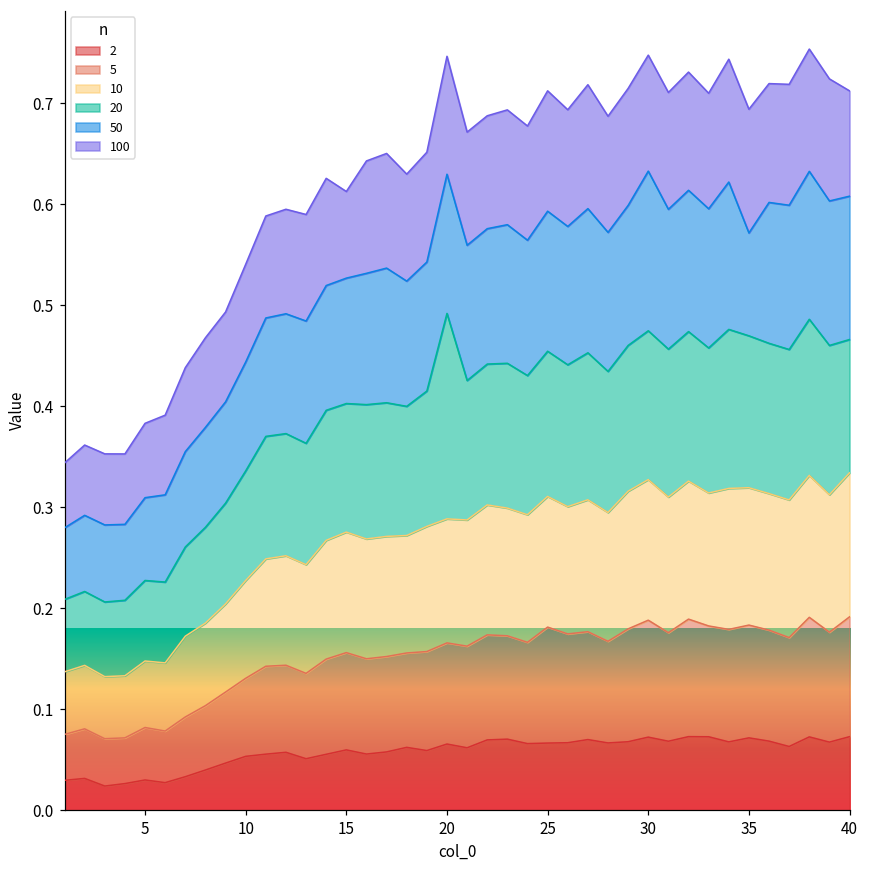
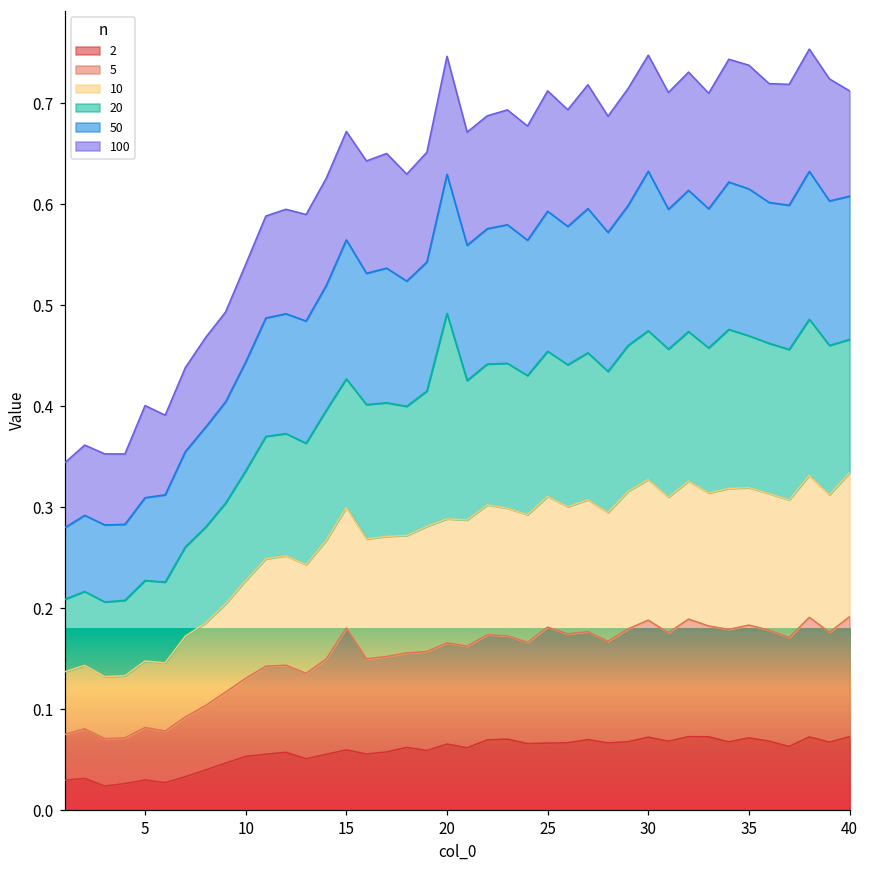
100, 5: 0.07 -> 0.09
5, 15: 0.10 -> 0.12
50, 15: 0.12 -> 0.14
100, 15: 0.09 -> 0.11
50, 35: 0.10 -> 0.15
